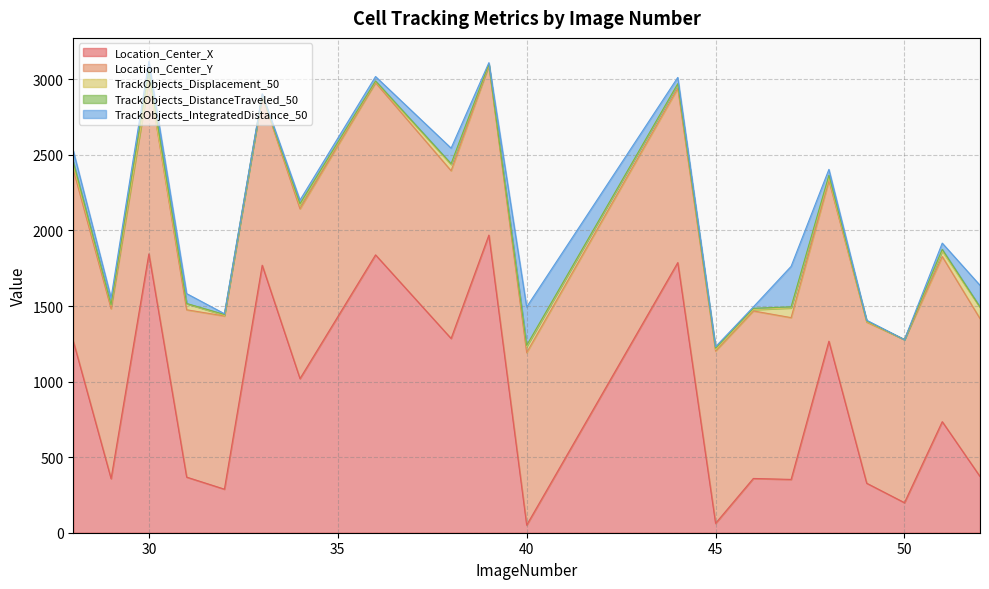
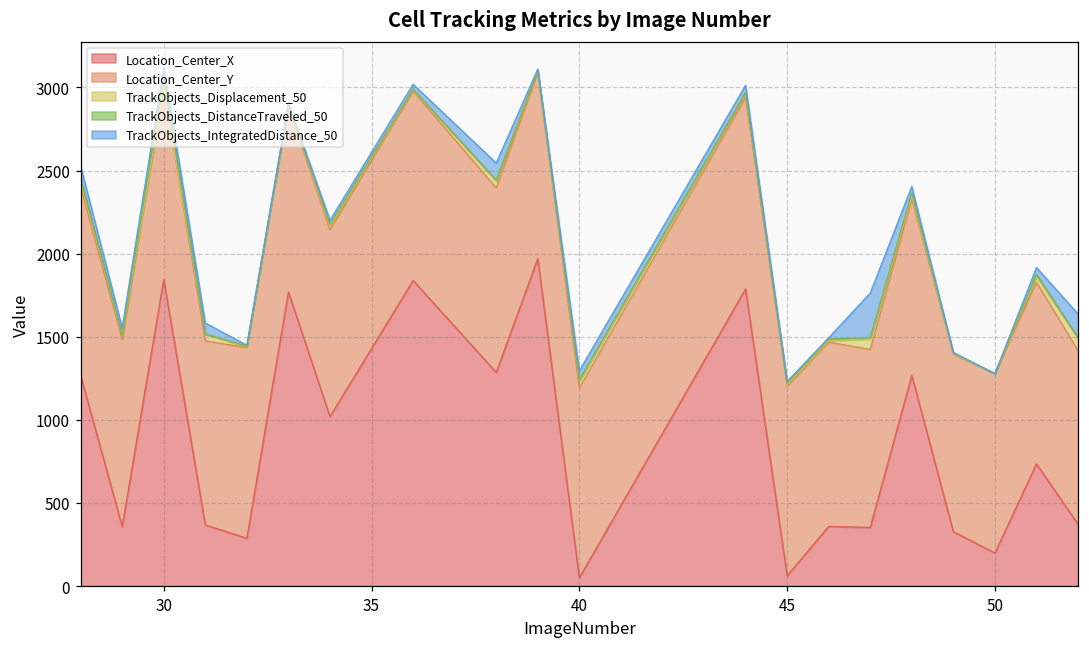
TrackObjects_IntegratedDistance_50, 40: 250 -> 60
